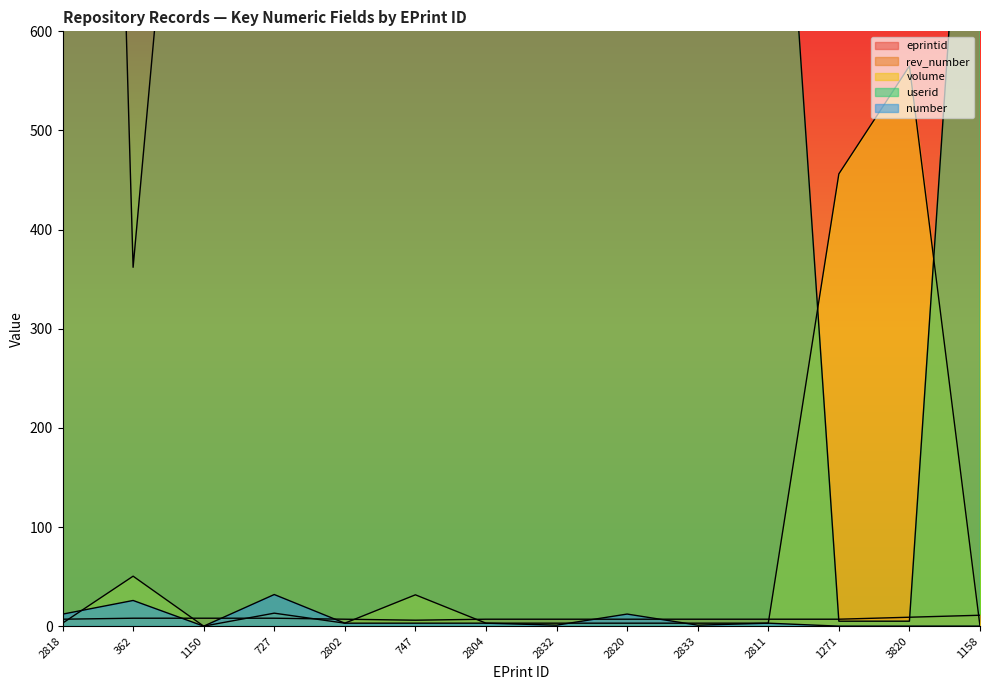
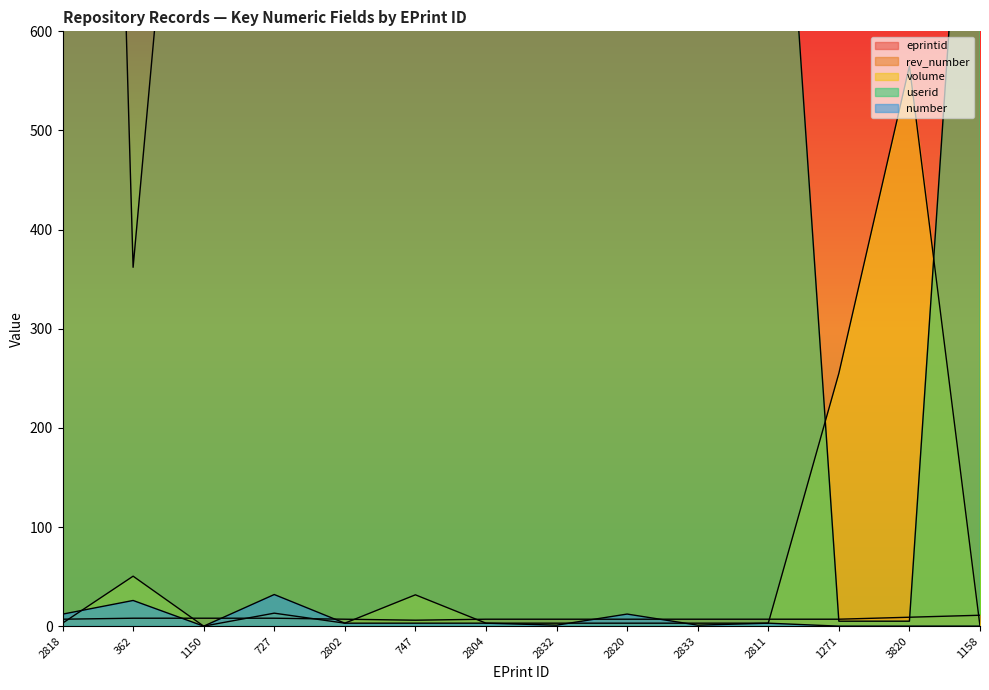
volume, 1271: 460 -> 260
